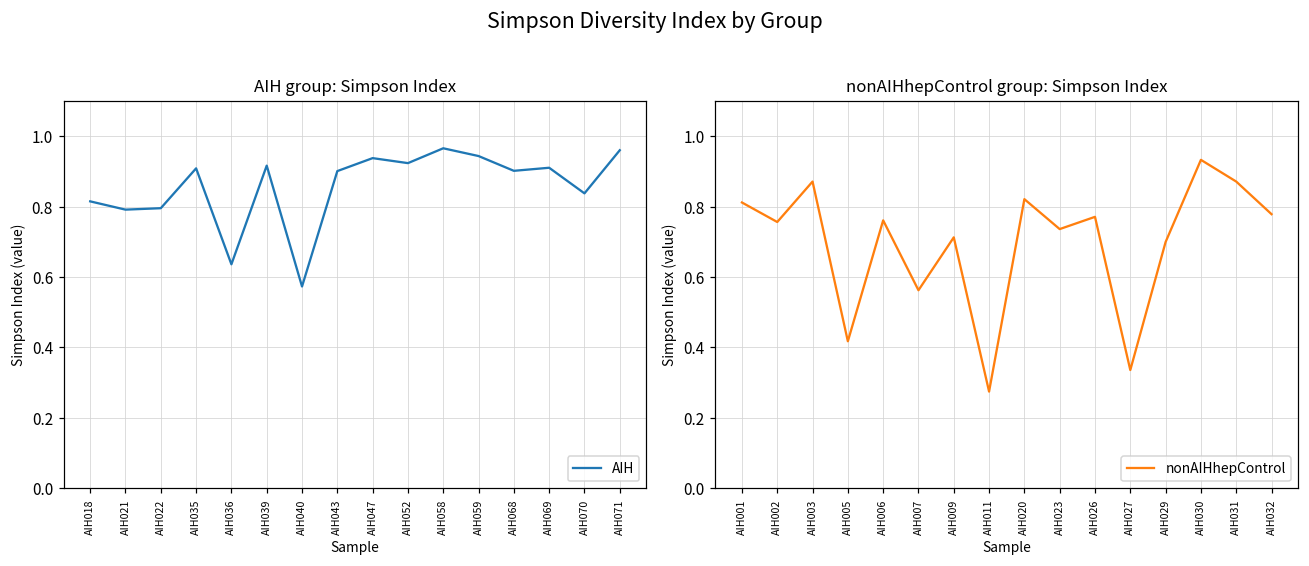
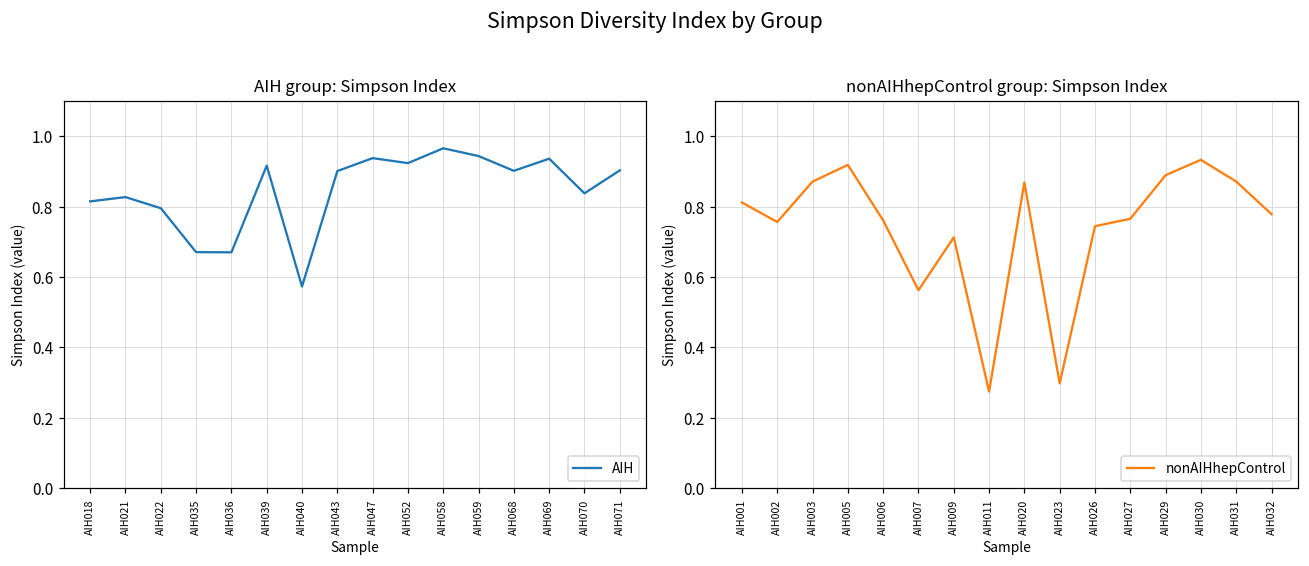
AIH group: Simpson Index, AIH021: 0.79 -> 0.83
AIH group: Simpson Index, AIH035: 0.91 -> 0.67
AIH group: Simpson Index, AIH036: 0.64 -> 0.67
AIH group: Simpson Index, AIH069: 0.91 -> 0.94
AIH group: Simpson Index, AIH071: 0.96 -> 0.90
nonAIHhepControl group: Simpson Index, AIH005: 0.42 -> 0.92
nonAIHhepControl group: Simpson Index, AIH020: 0.82 -> 0.87
nonAIHhepControl group: Simpson Index, AIH023: 0.74 -> 0.30
nonAIHhepControl group: Simpson Index, AIH026: 0.77 -> 0.74
nonAIHhepControl group: Simpson Index, AIH027: 0.34 -> 0.77
nonAIHhepControl group: Simpson Index, AIH029: 0.70 -> 0.89
